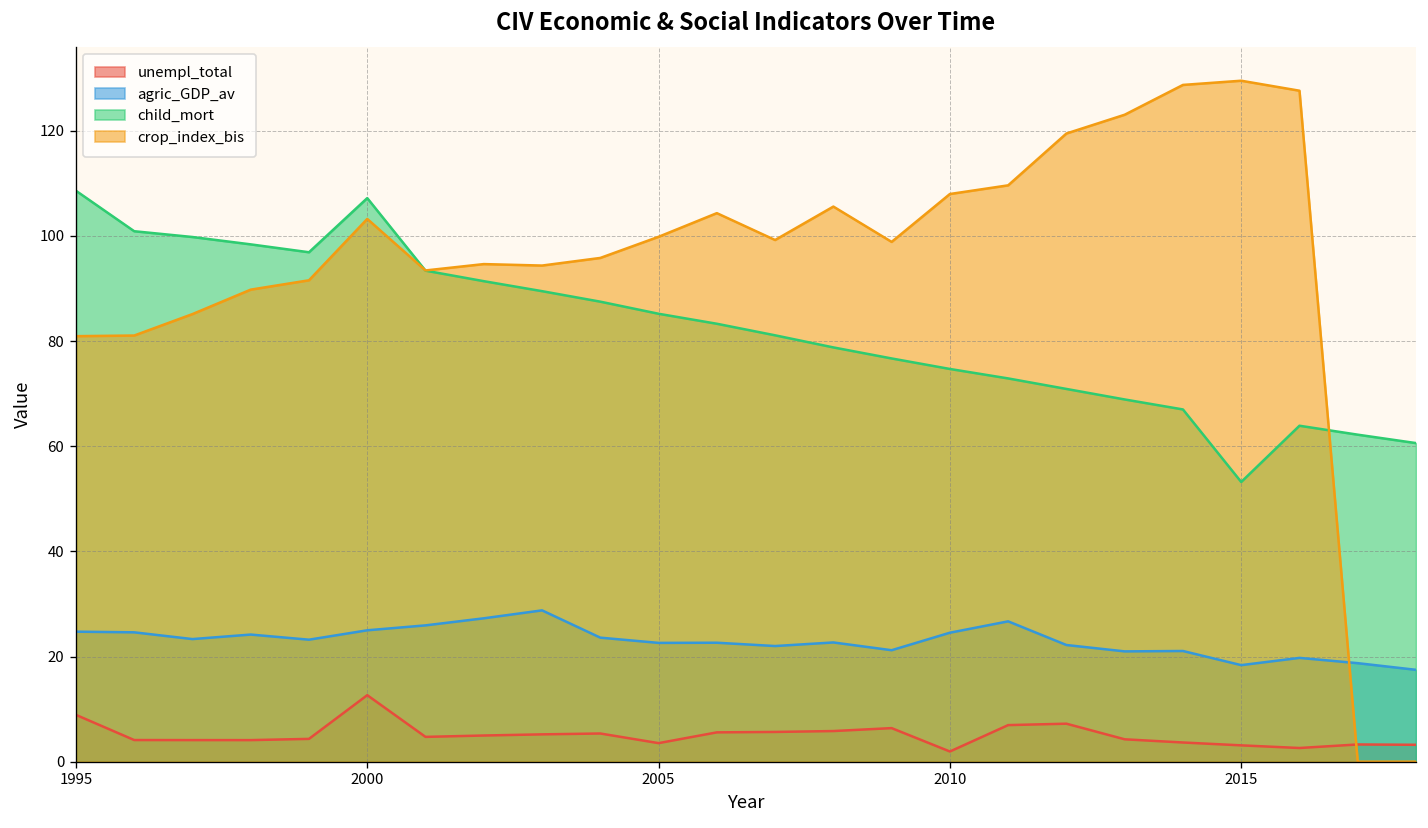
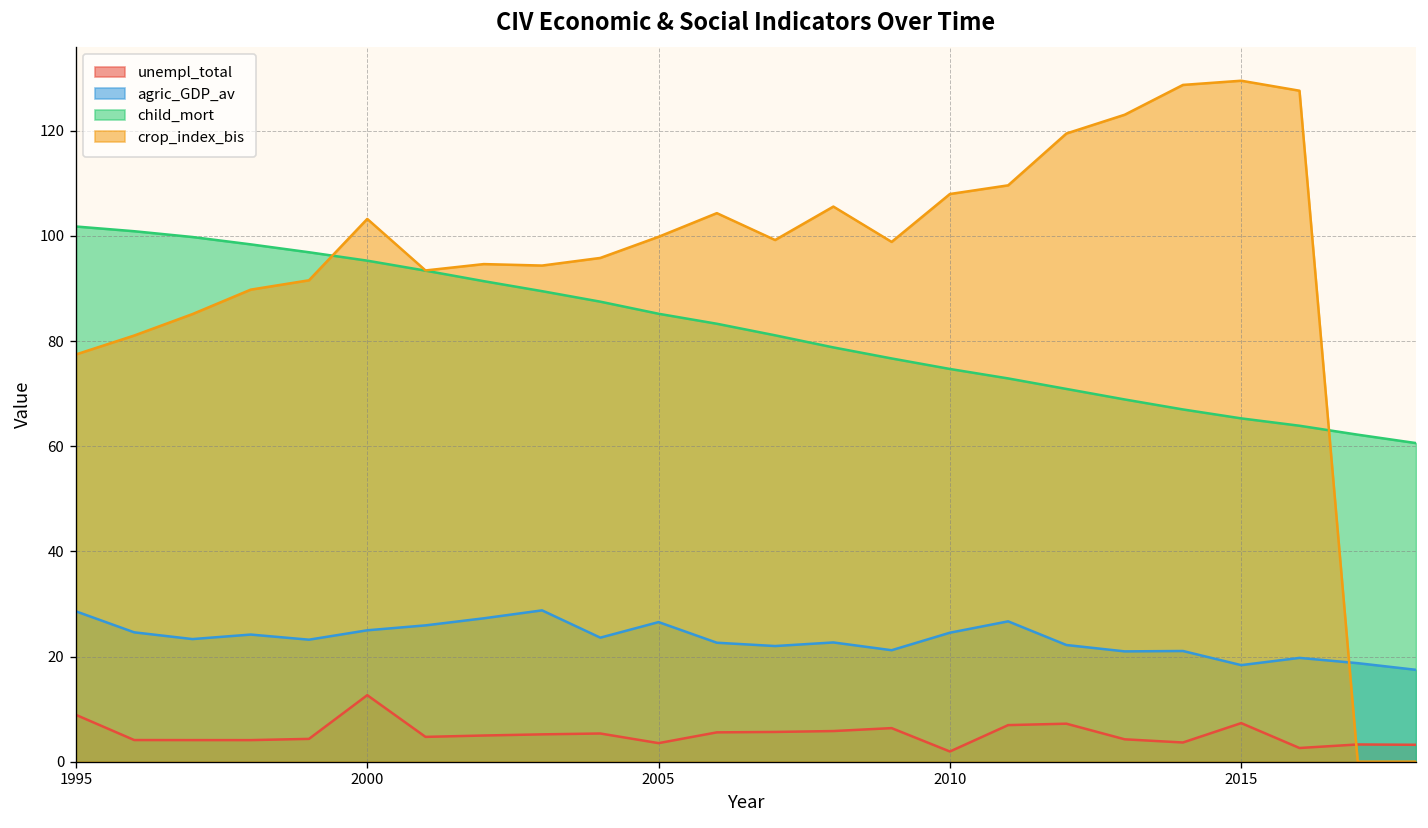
agric_GDP_av, 1995: 25 -> 29
child_mort, 1995: 109 -> 102
crop_index_bis, 1995: 81 -> 77
child_mort, 2000: 107 -> 95
agric_GDP_av, 2005: 23 -> 27
unempl_total, 2015: 3 -> 7
child_mort, 2015: 53 -> 65
